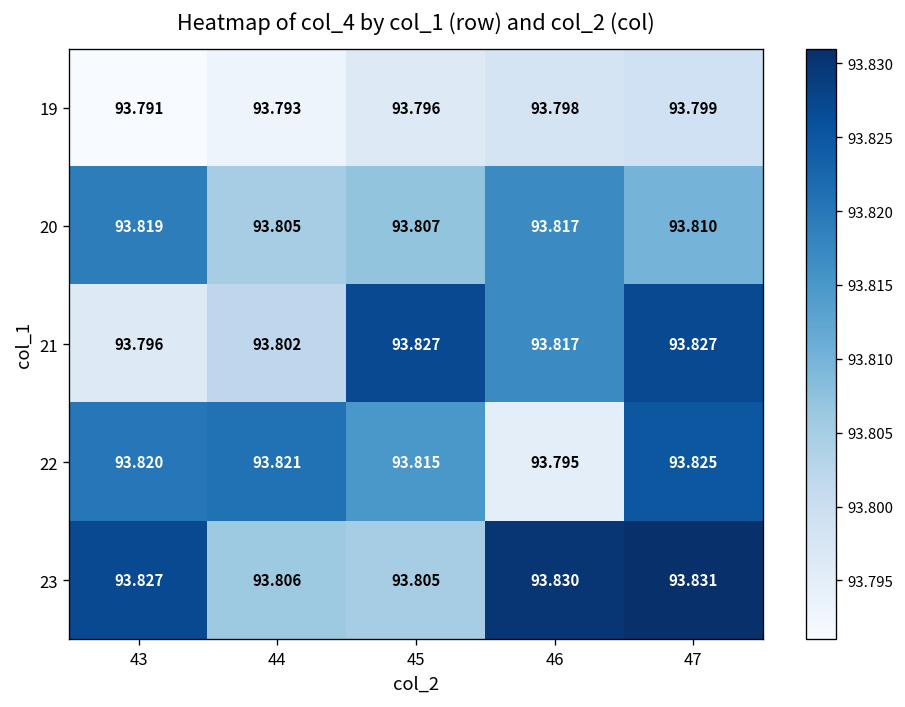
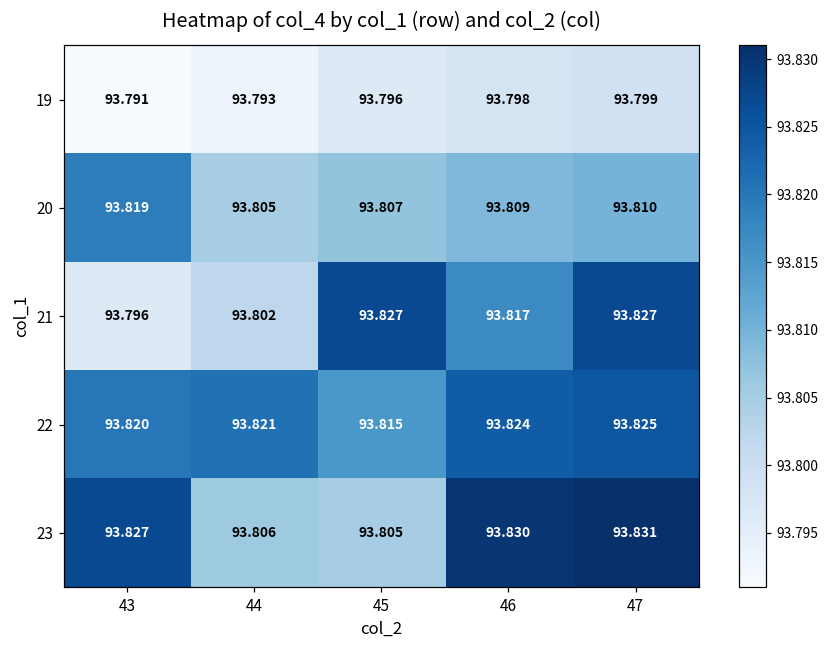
20, 46: 93.817 -> 93.809
22, 46: 93.795 -> 93.824
